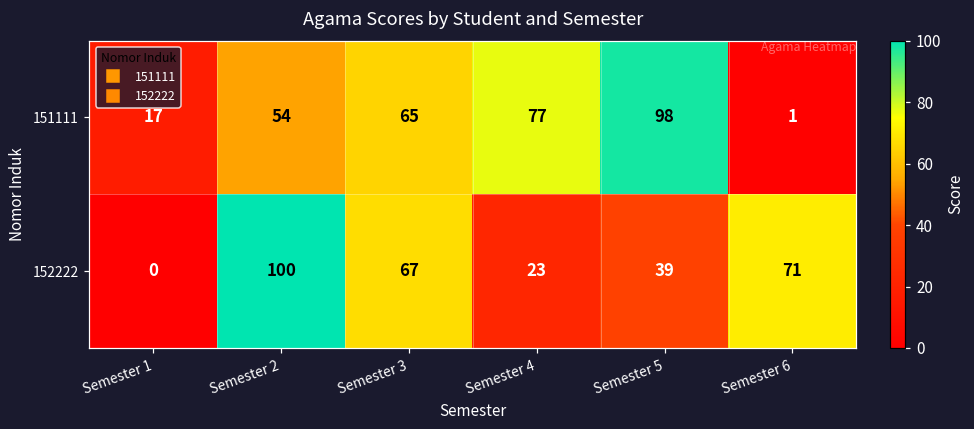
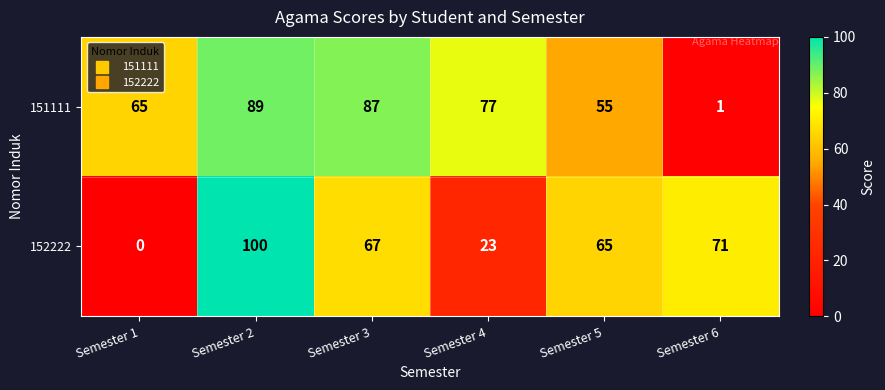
151111, Semester 1: 17 -> 65
151111, Semester 2: 54 -> 89
151111, Semester 3: 65 -> 87
151111, Semester 5: 98 -> 55
152222, Semester 5: 39 -> 65
